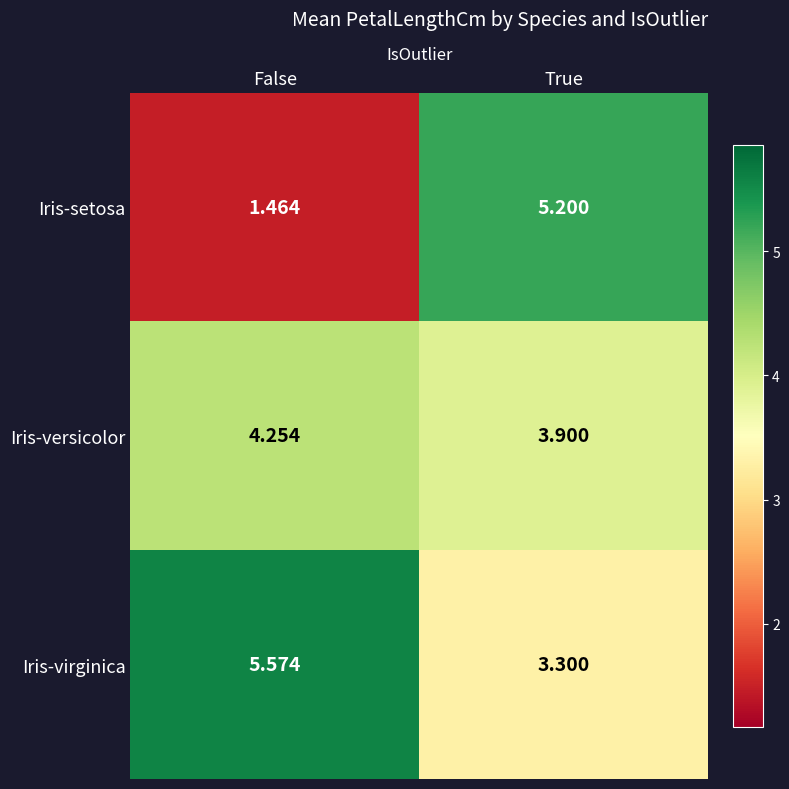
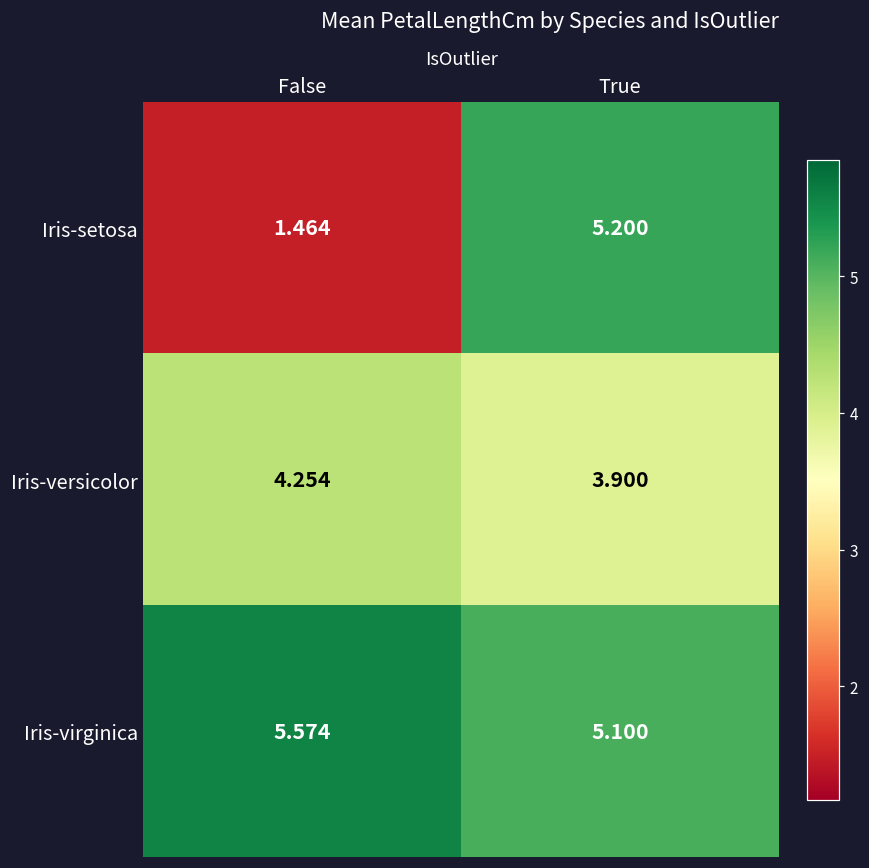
Iris-virginica, True: 3.300 -> 5.100
